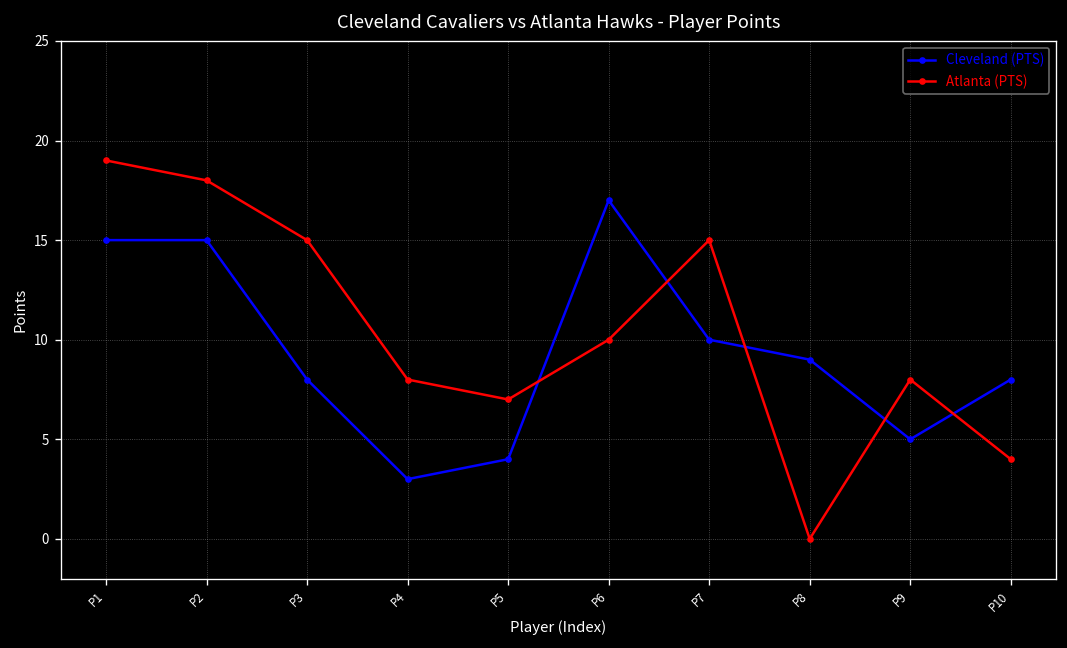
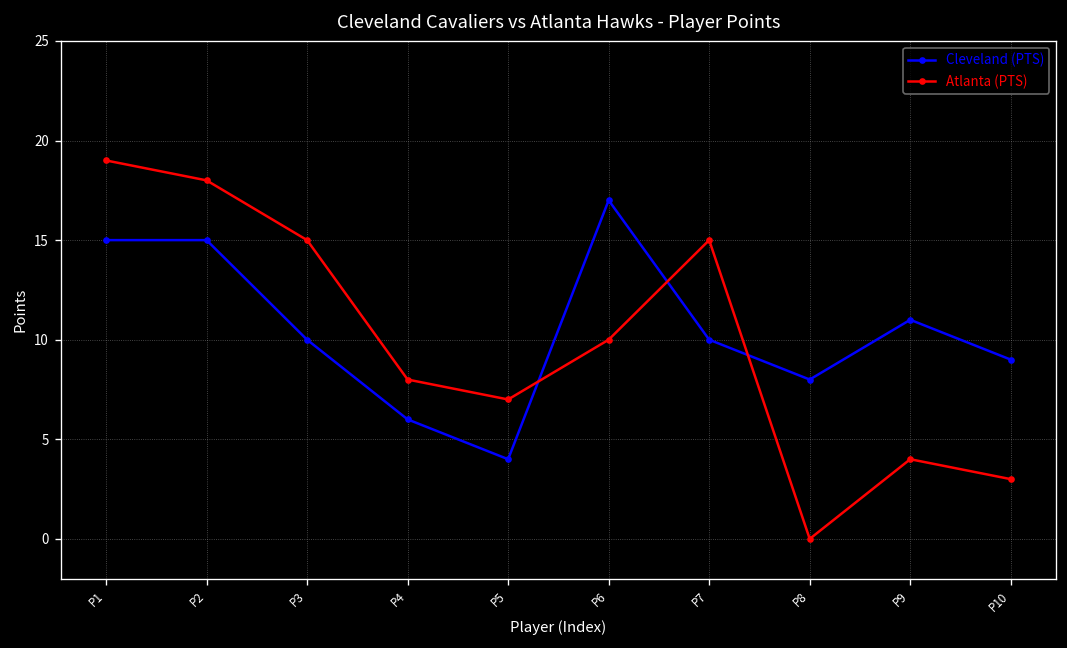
Cleveland (PTS), P3: 8 -> 10
Cleveland (PTS), P4: 3 -> 6
Cleveland (PTS), P8: 9 -> 8
Cleveland (PTS), P9: 5 -> 11
Atlanta (PTS), P9: 8 -> 4
Cleveland (PTS), P10: 8 -> 9
Atlanta (PTS), P10: 4 -> 3
